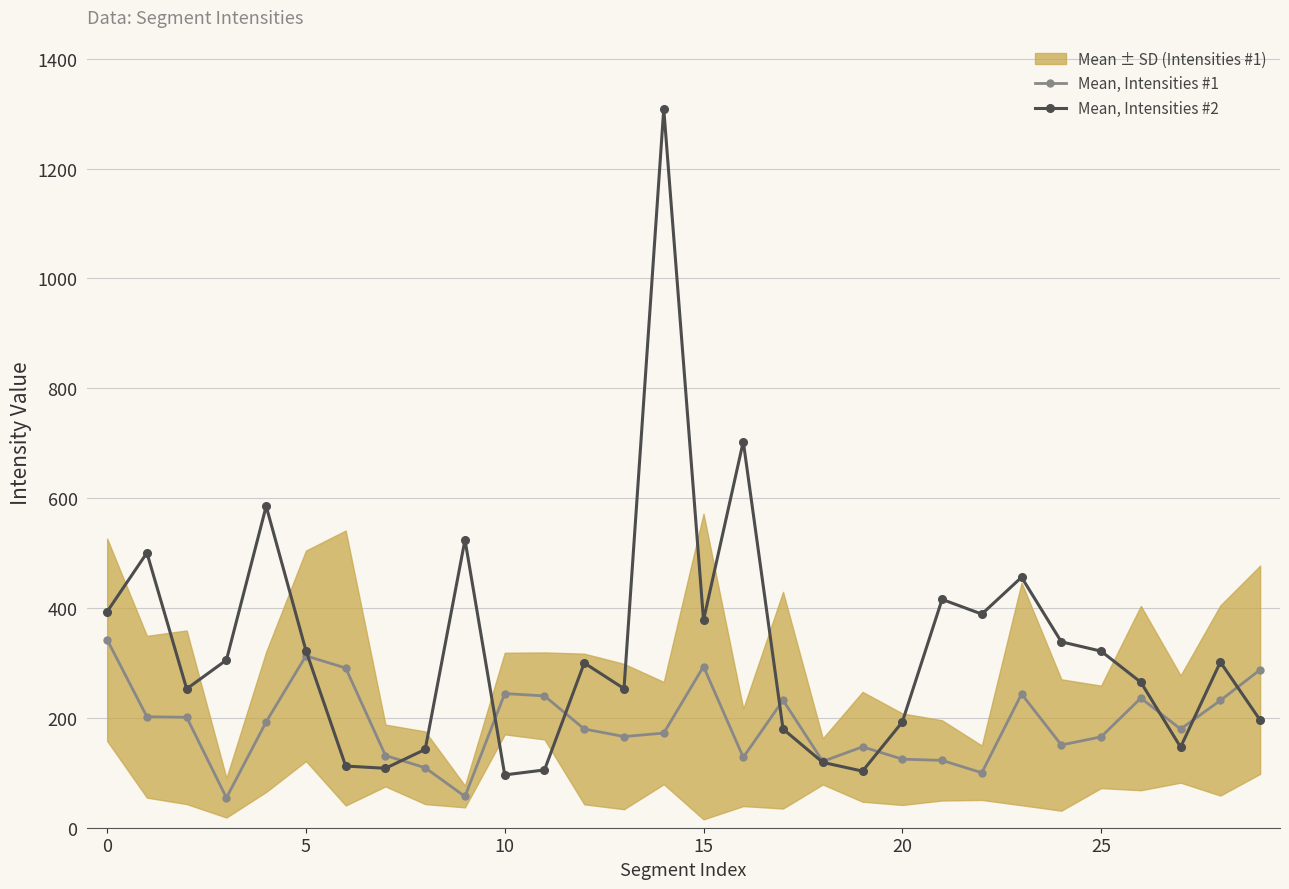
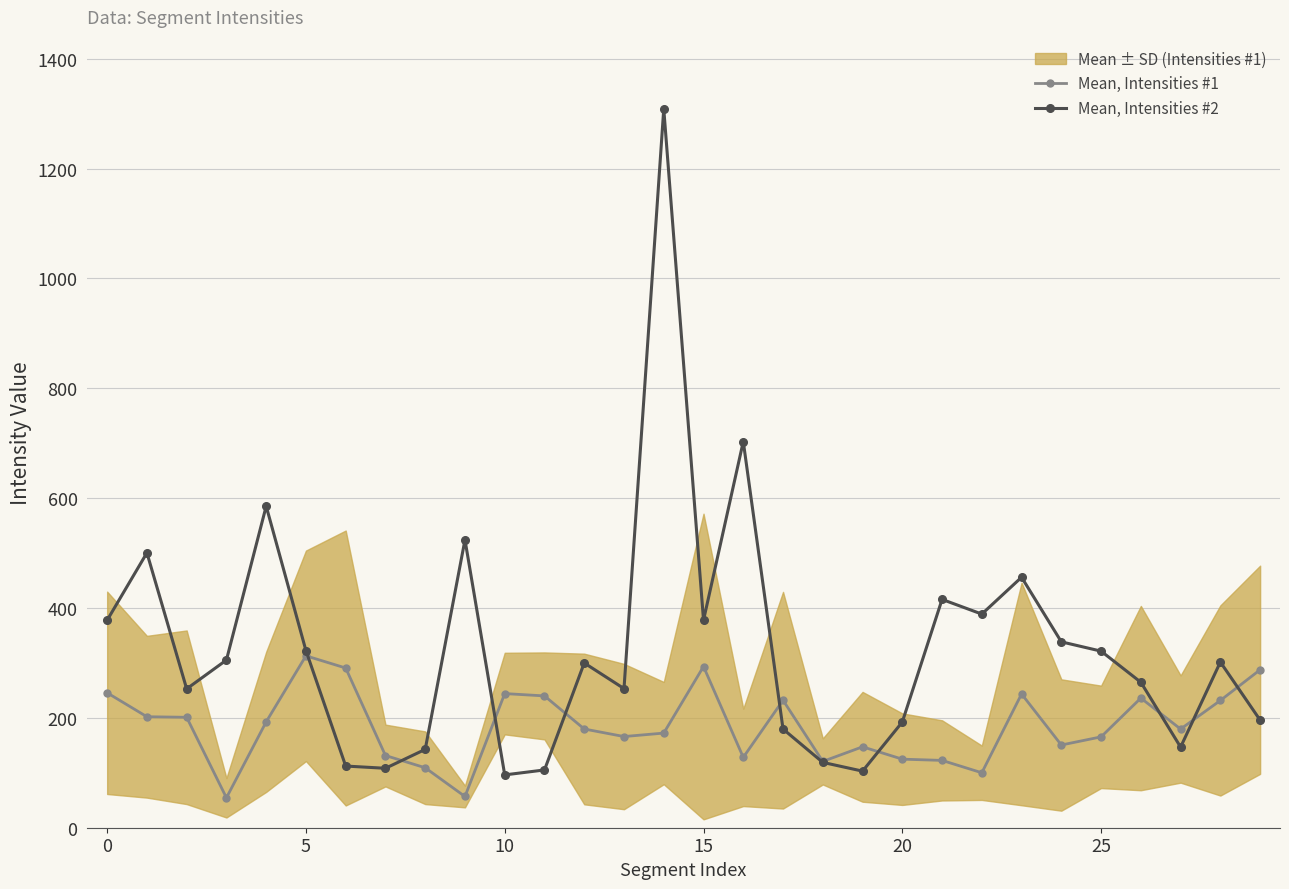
Mean, Intensities #1, 0: 340 -> 250
Mean, Intensities #2, 0: 390 -> 380
